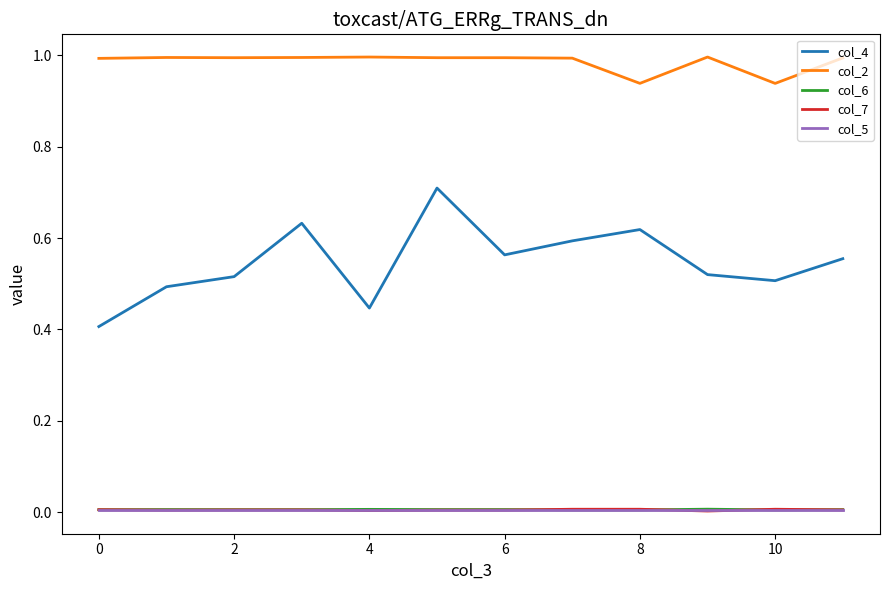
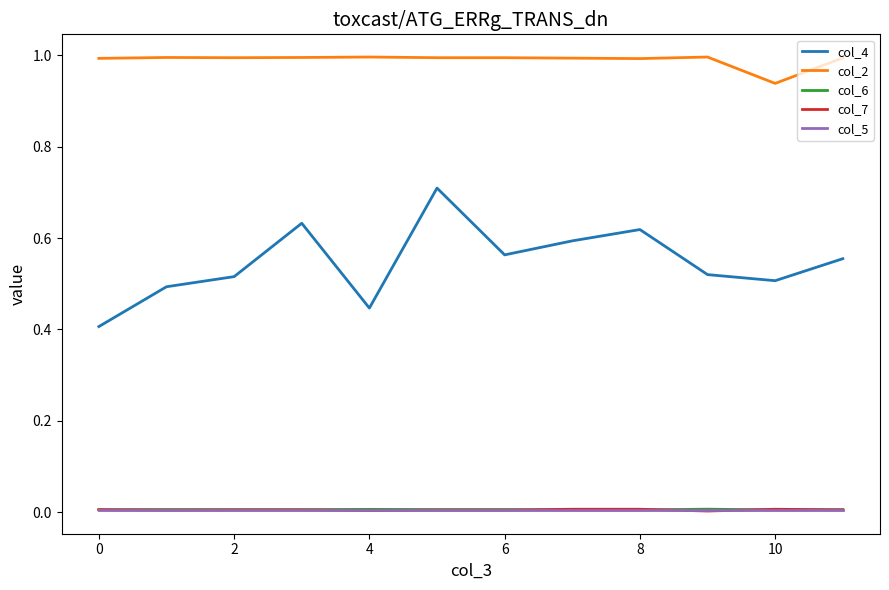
col_2, 8: 0.94 -> 0.99
